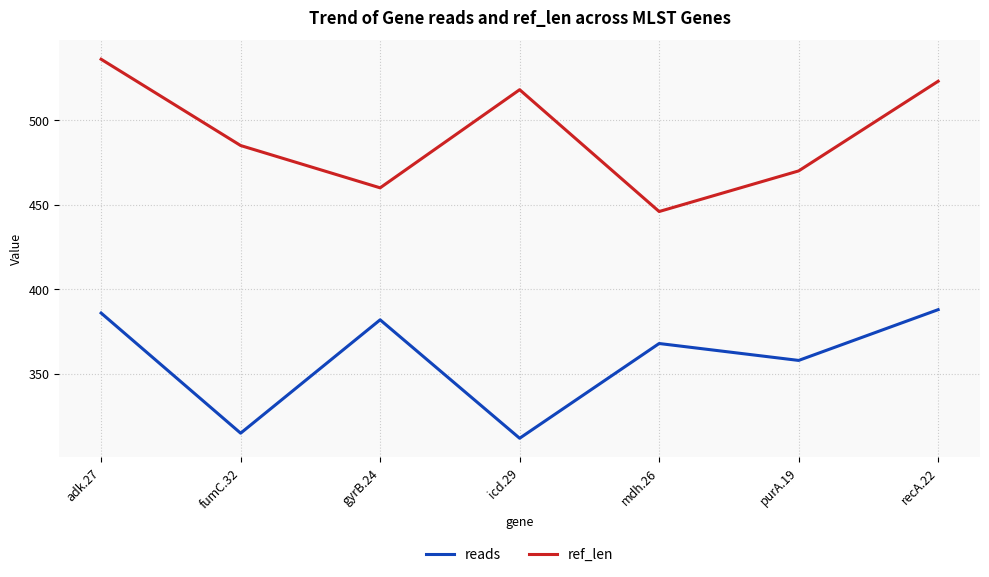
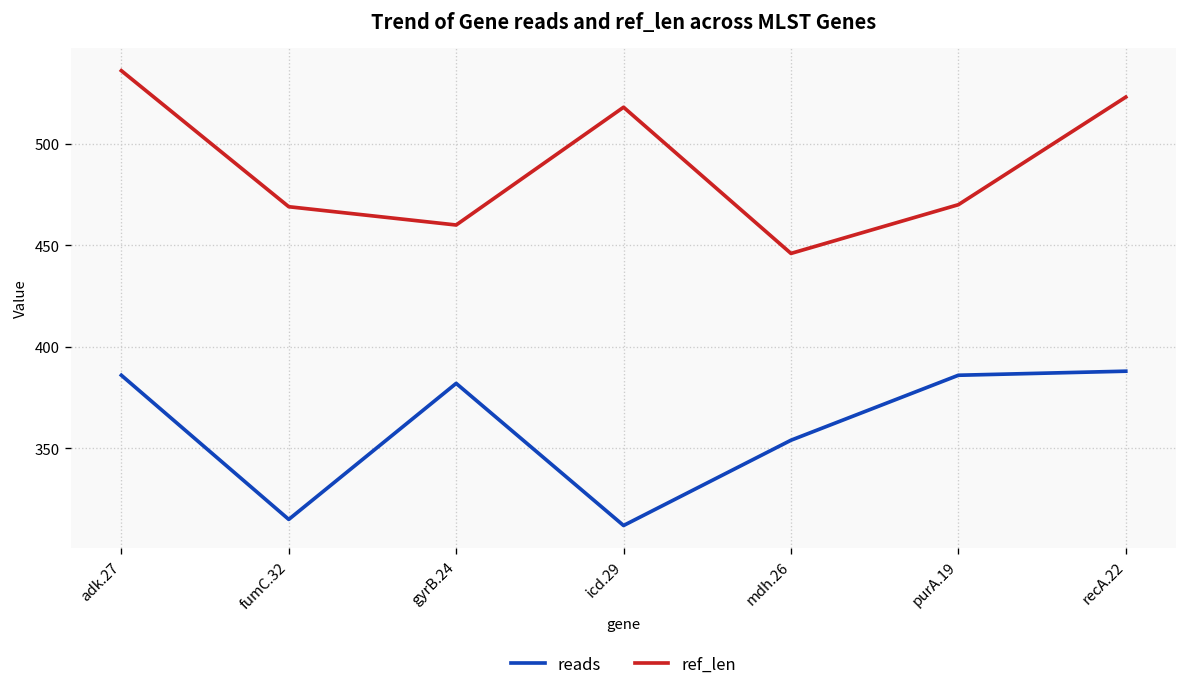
ref_len, fumC.32: 485 -> 469
reads, mdh.26: 368 -> 354
reads, purA.19: 358 -> 386
